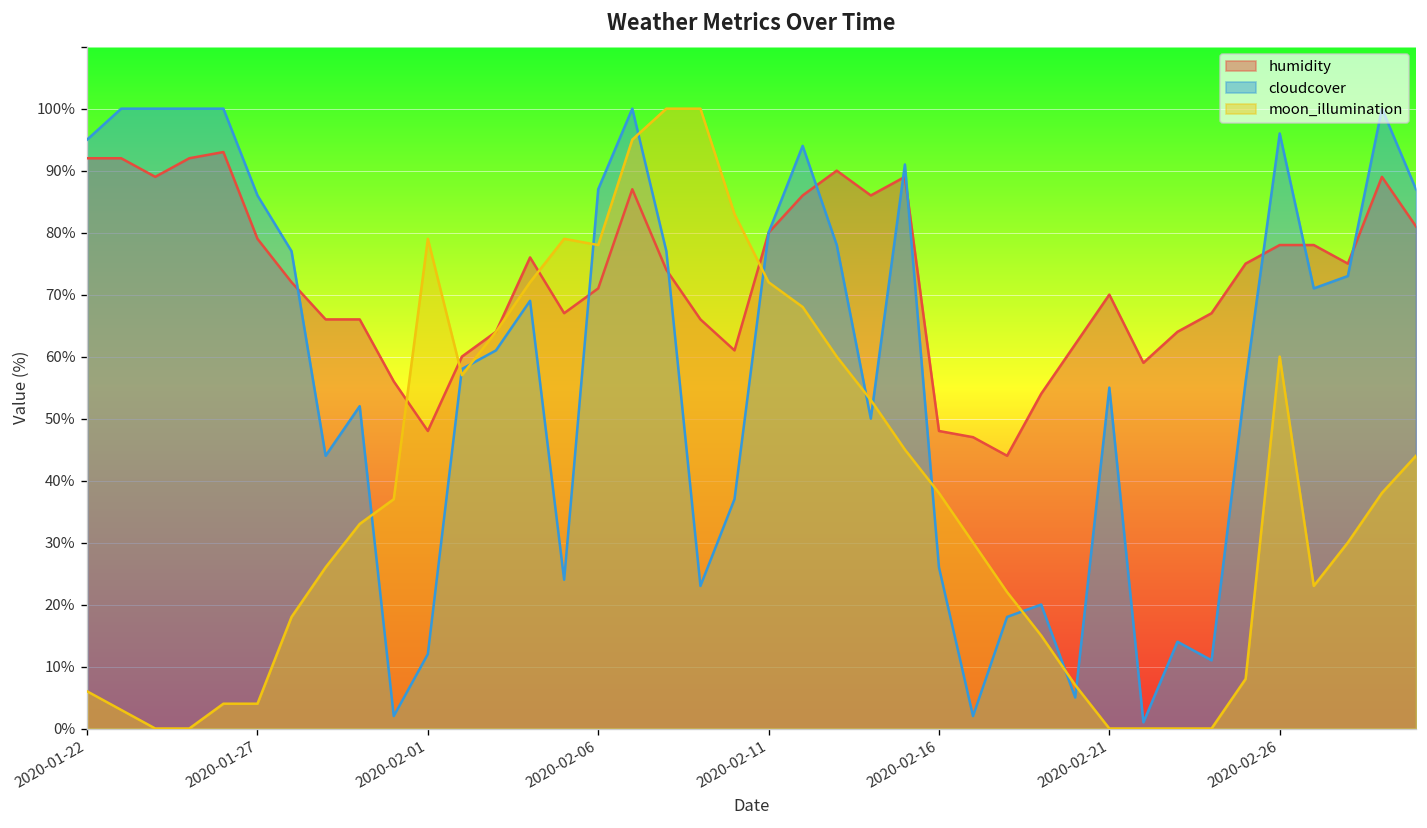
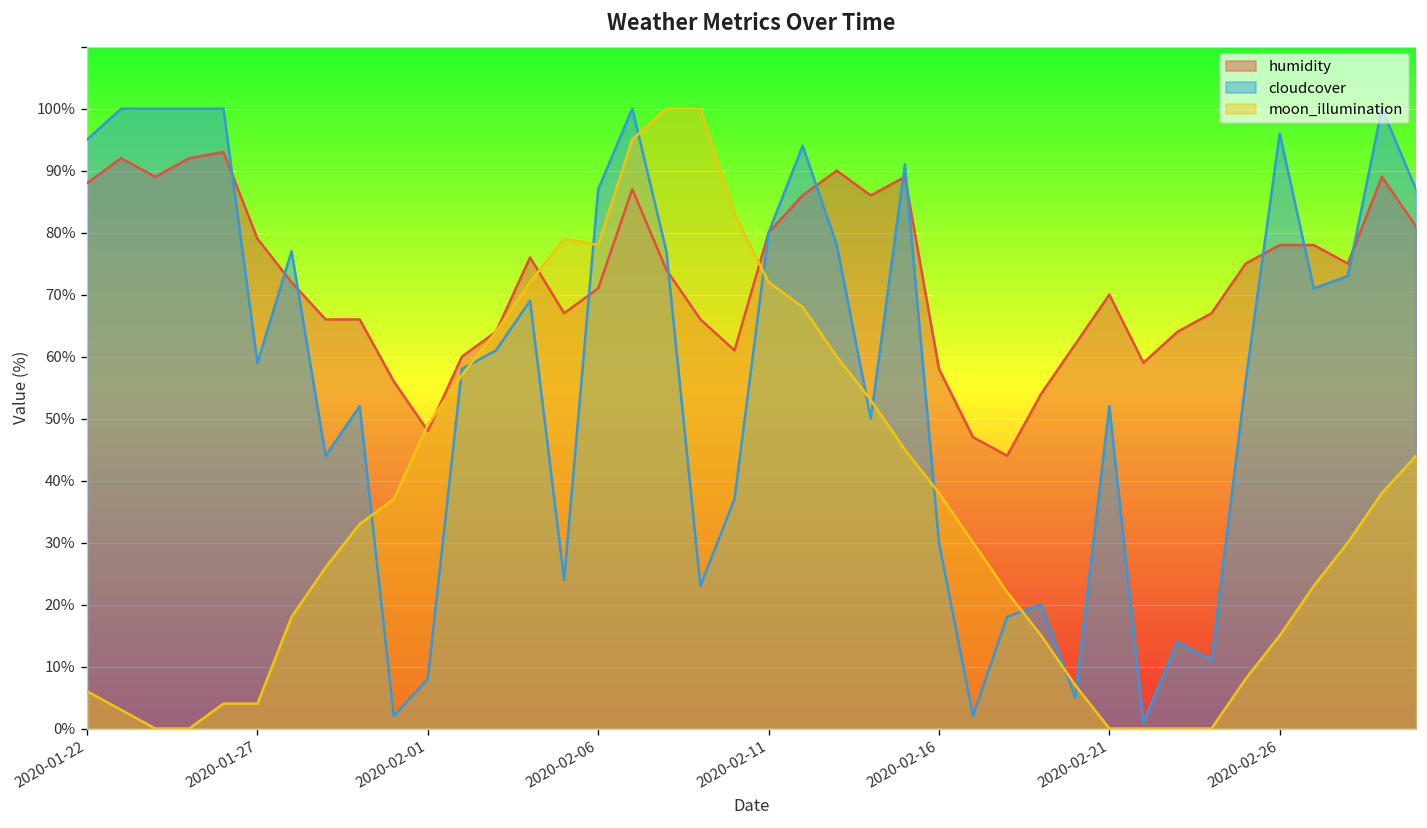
humidity, 2020-01-22: 92% -> 88%
cloudcover, 2020-01-27: 86% -> 59%
cloudcover, 2020-02-01: 12% -> 8%
moon_illumination, 2020-02-01: 79% -> 49%
humidity, 2020-02-16: 48% -> 58%
cloudcover, 2020-02-16: 26% -> 30%
cloudcover, 2020-02-21: 55% -> 52%
moon_illumination, 2020-02-26: 60% -> 15%
